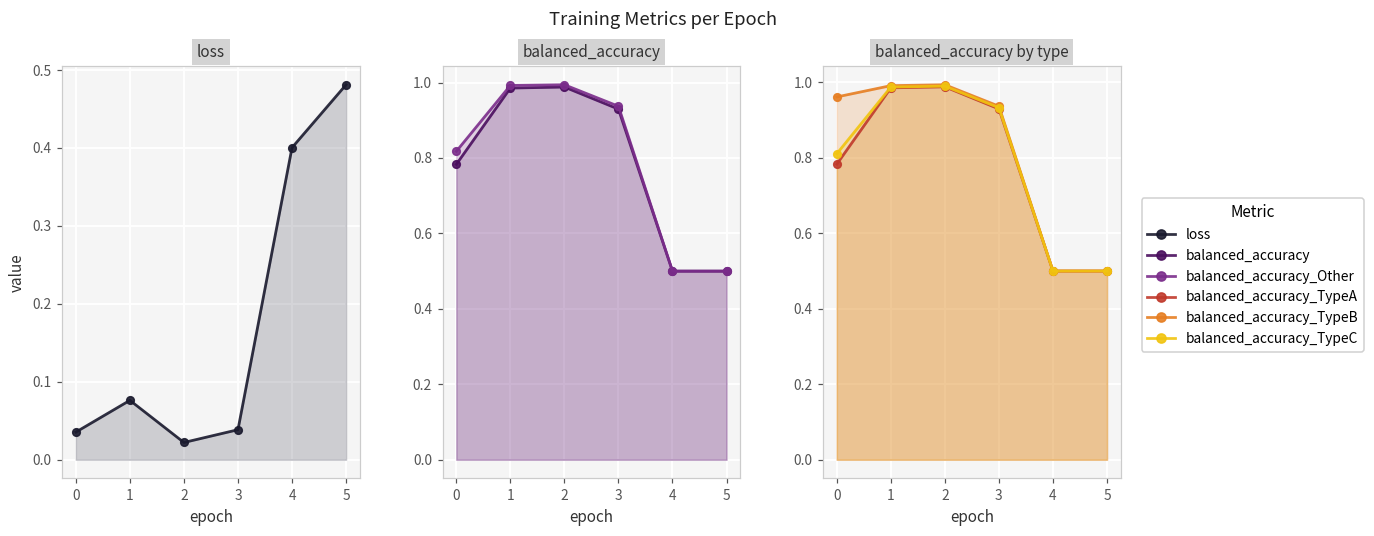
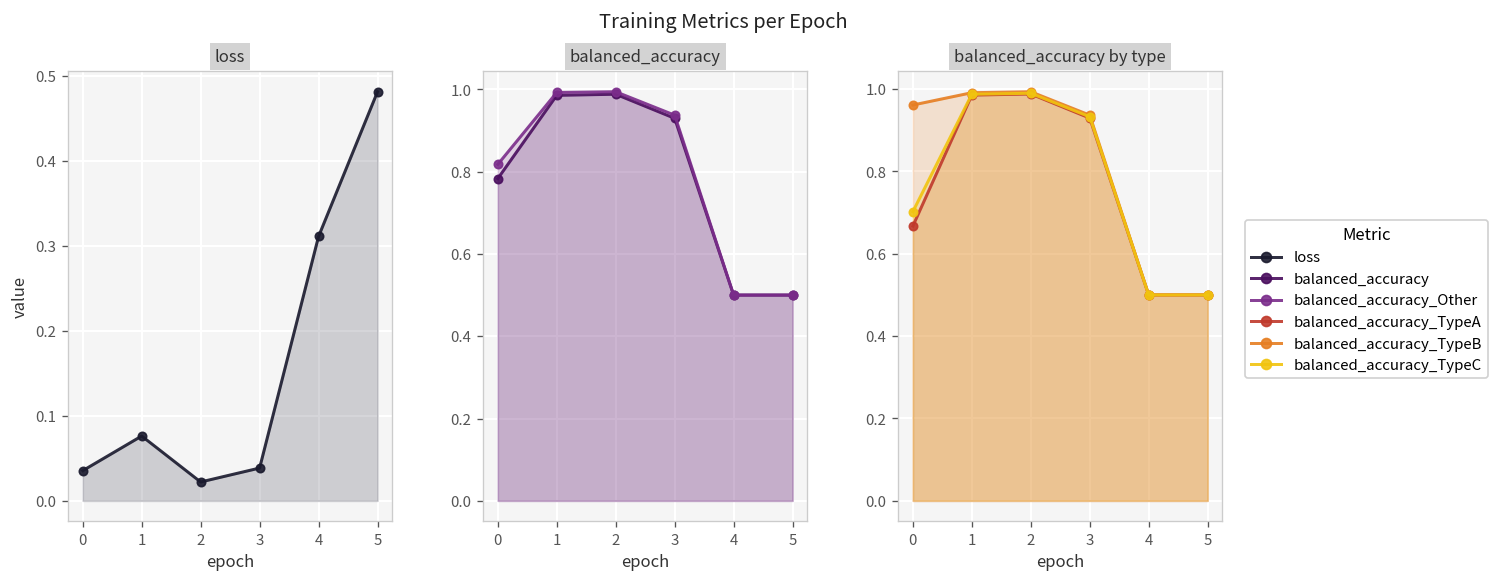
loss, 4: 0.40 -> 0.31
balanced_accuracy by type, balanced_accuracy_TypeA, 0: 0.78 -> 0.67
balanced_accuracy by type, balanced_accuracy_TypeC, 0: 0.81 -> 0.70
